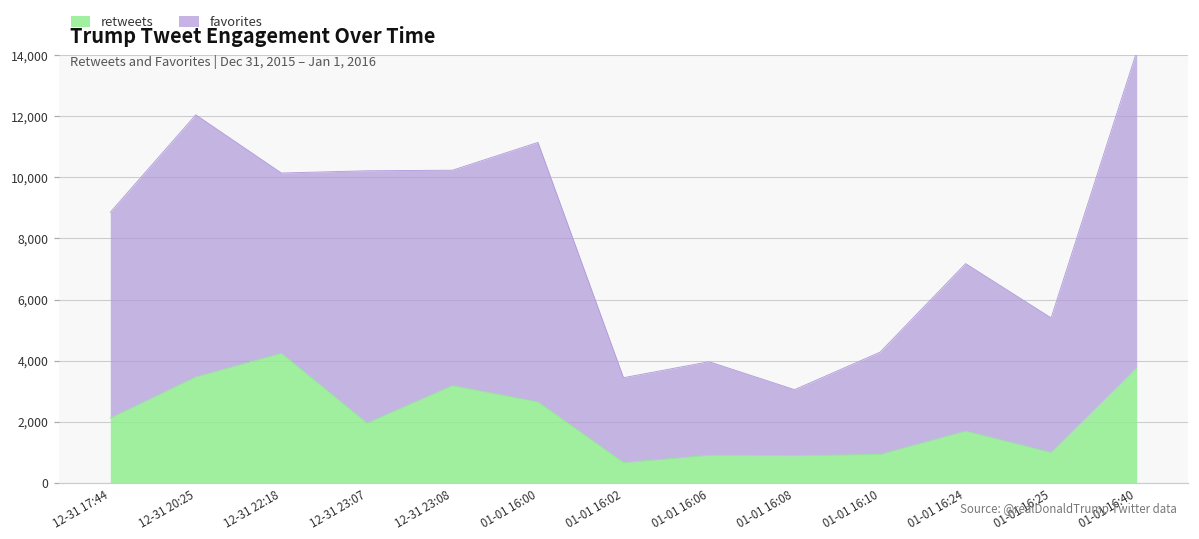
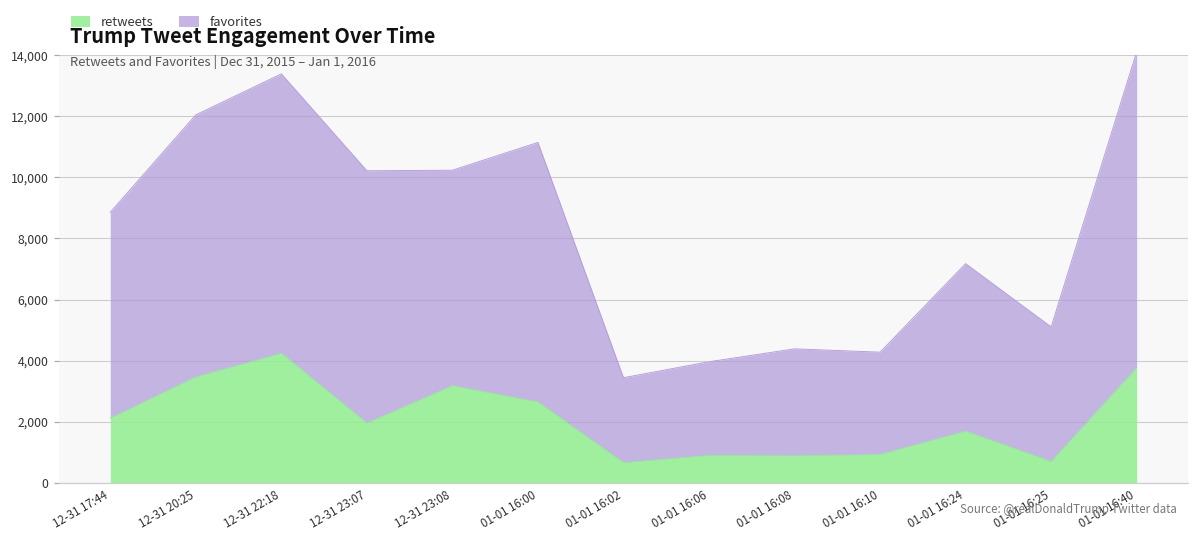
favorites, 12-31 22:18: 5,900 -> 9,200
favorites, 01-01 16:08: 2,200 -> 3,500
retweets, 01-01 16:25: 1,000 -> 700
